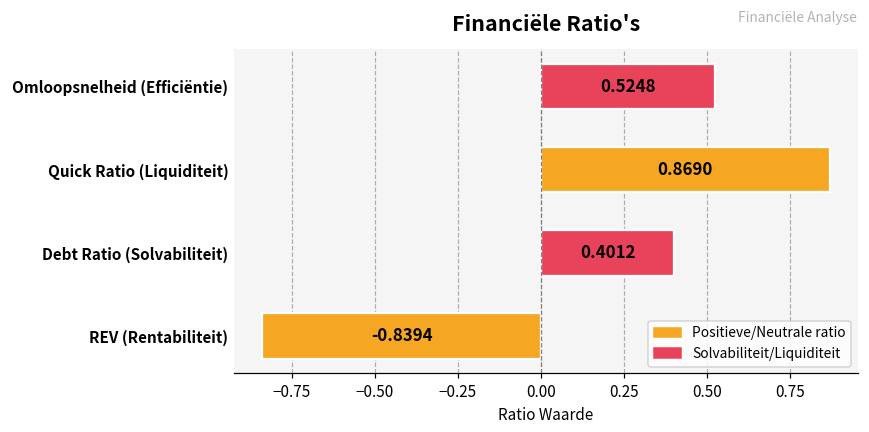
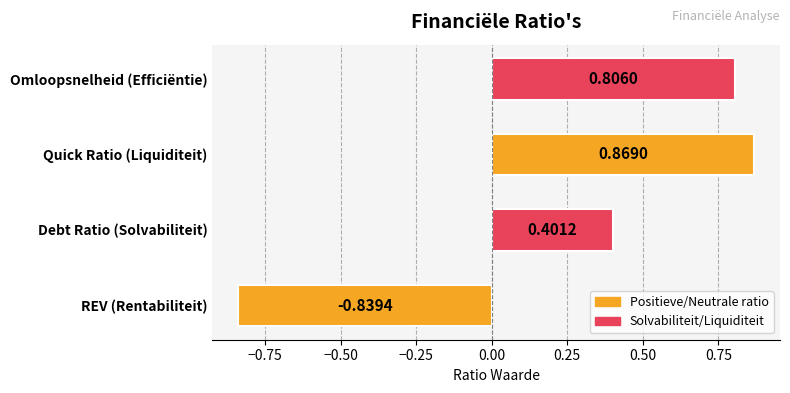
Omloopsnelheid (Efficiëntie): 0.5248 -> 0.8060
